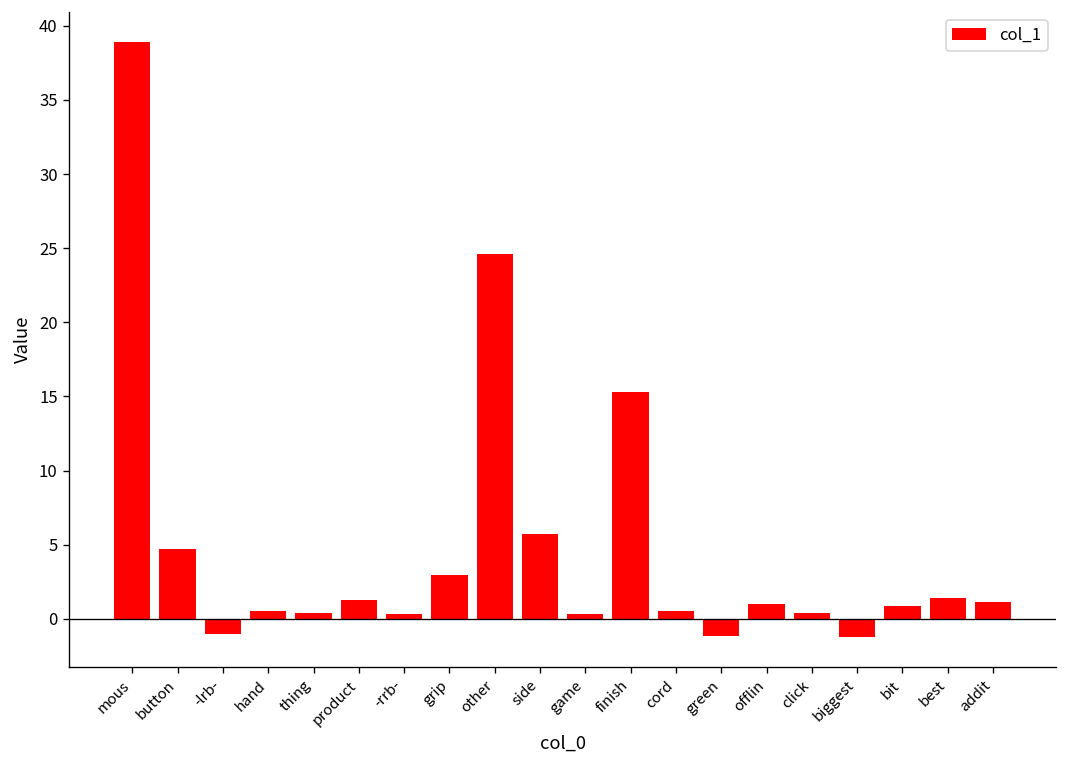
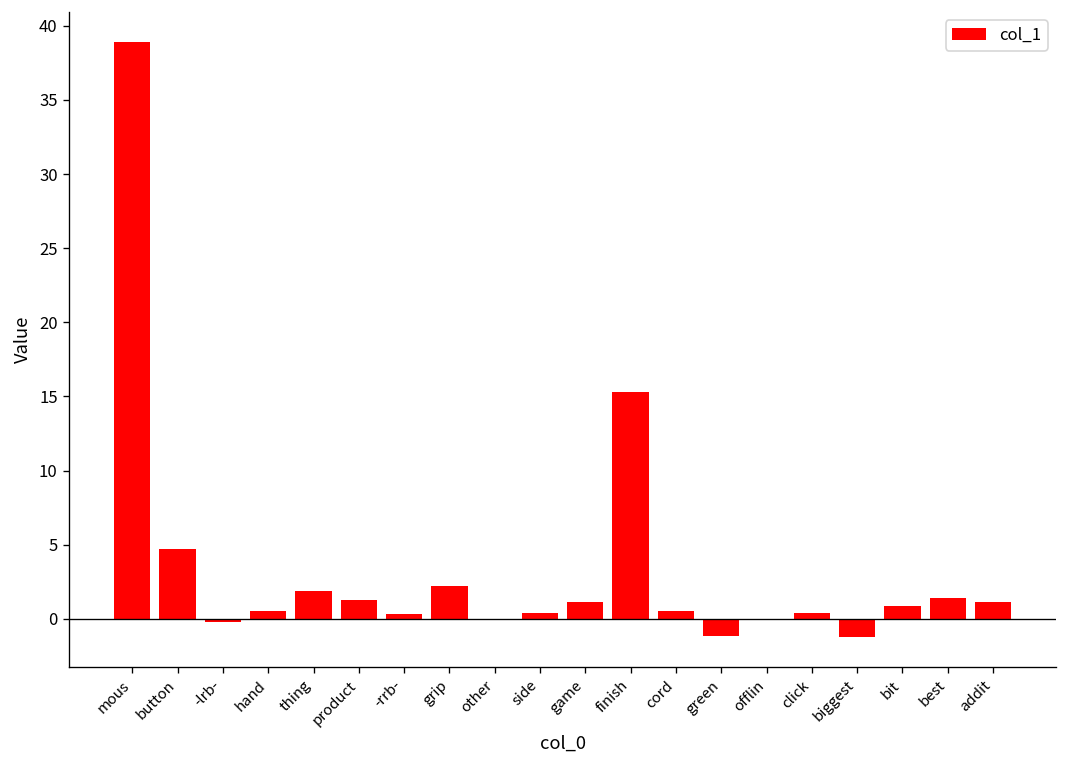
-lrb-: -1.0 -> -0.2
thing: 0.4 -> 1.9
grip: 2.9 -> 2.2
other: 24.6 -> 0.0
side: 5.7 -> 0.4
game: 0.3 -> 1.2
offlin: 1 -> 0
